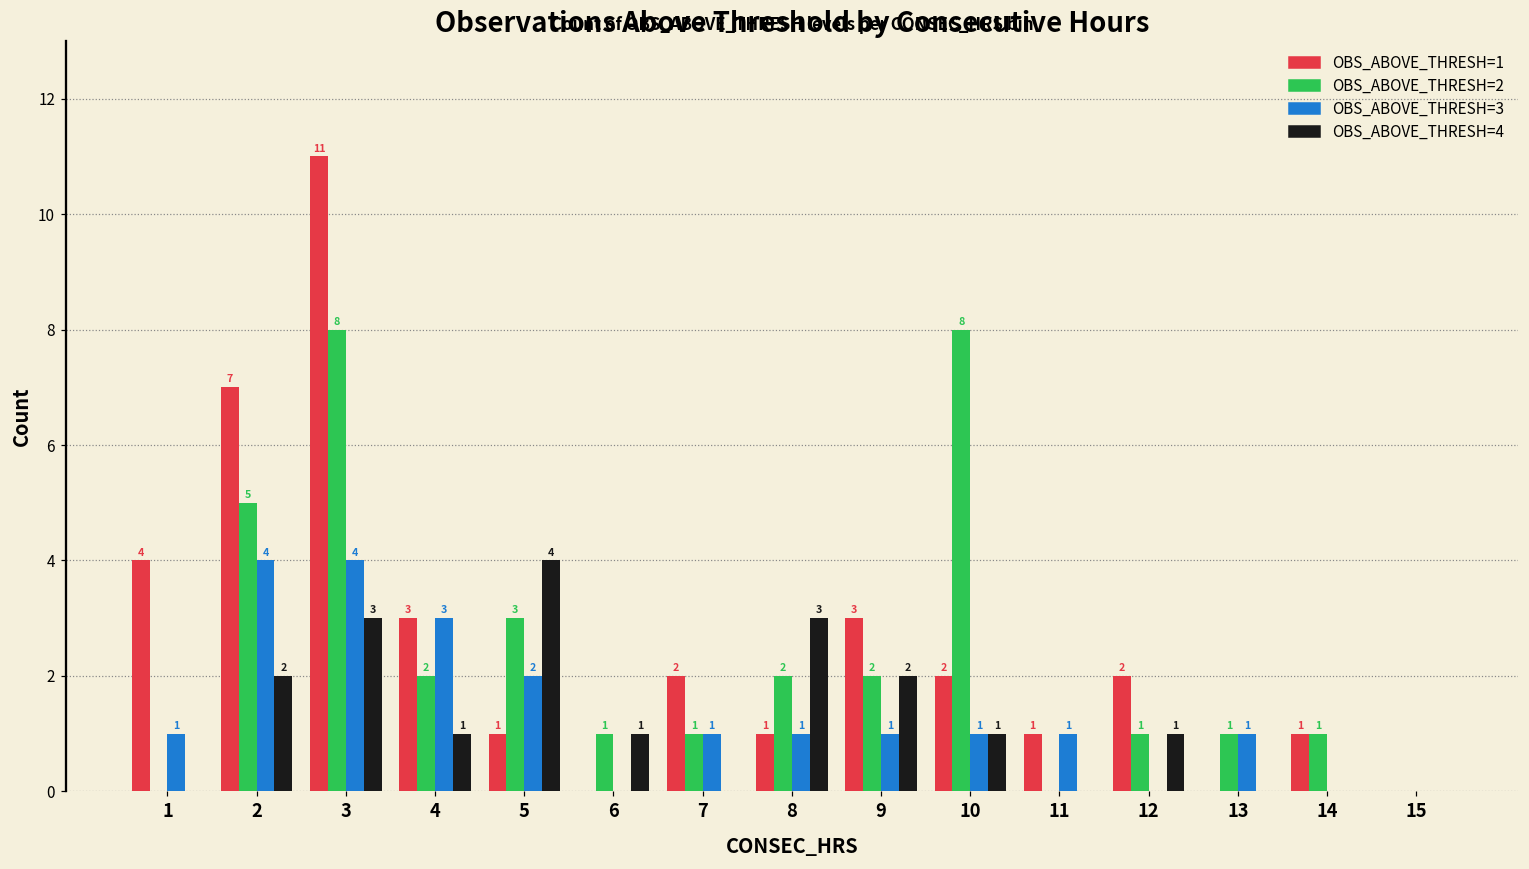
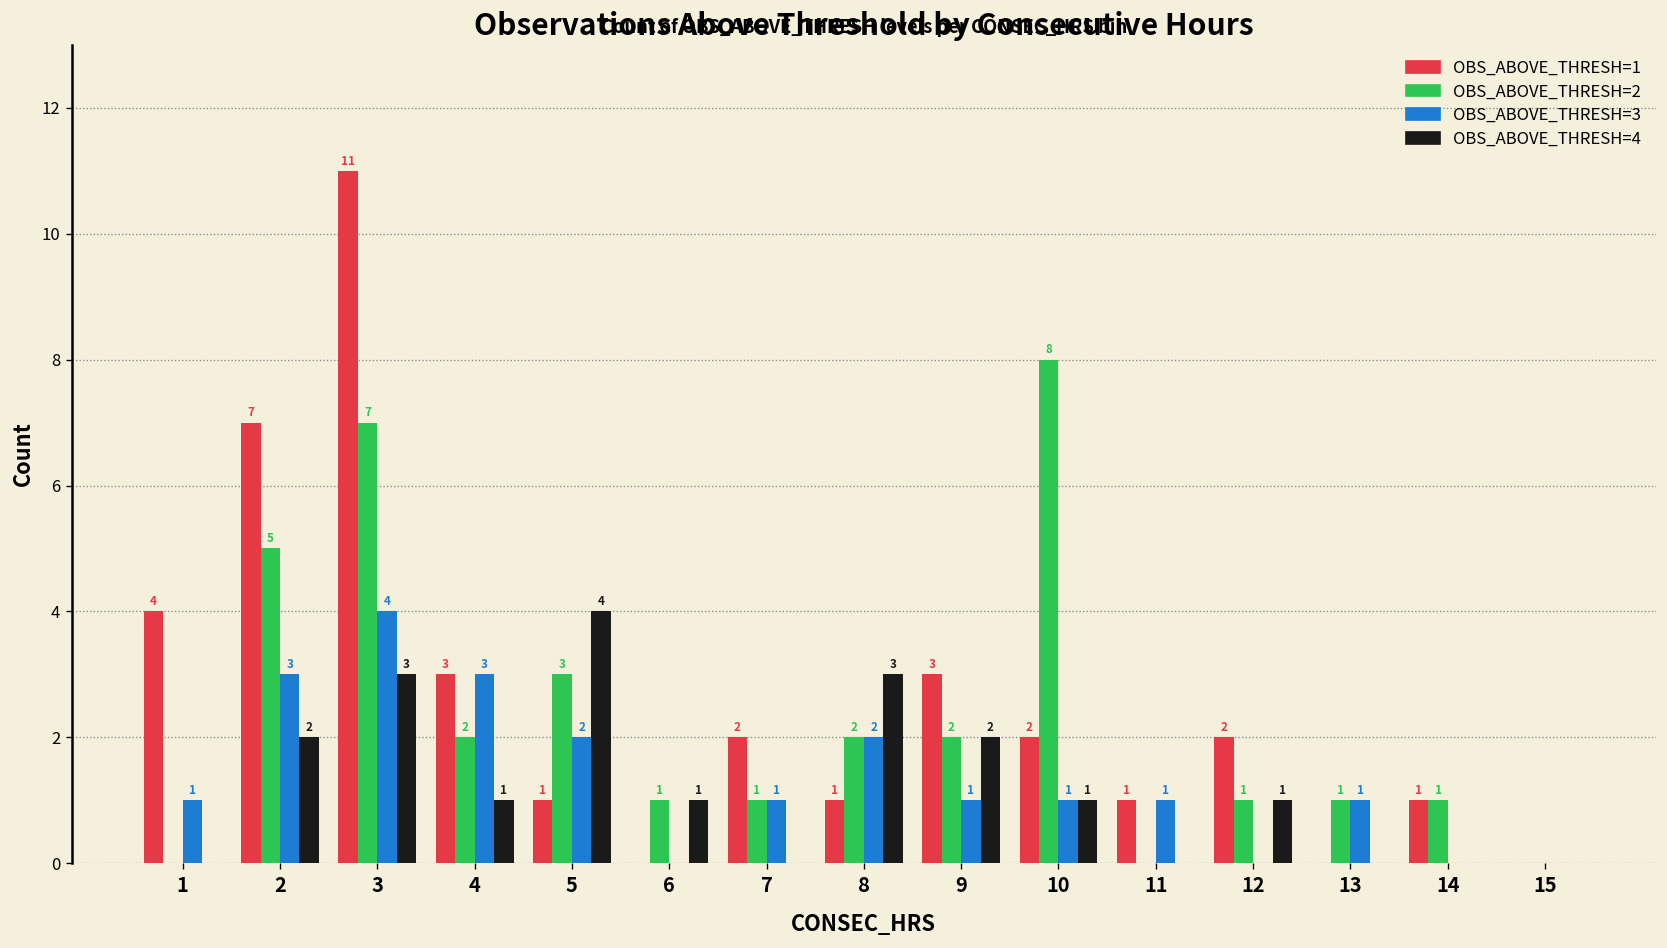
OBS_ABOVE_THRESH=3, 2: 4 -> 3
OBS_ABOVE_THRESH=2, 3: 8 -> 7
OBS_ABOVE_THRESH=3, 8: 1 -> 2
